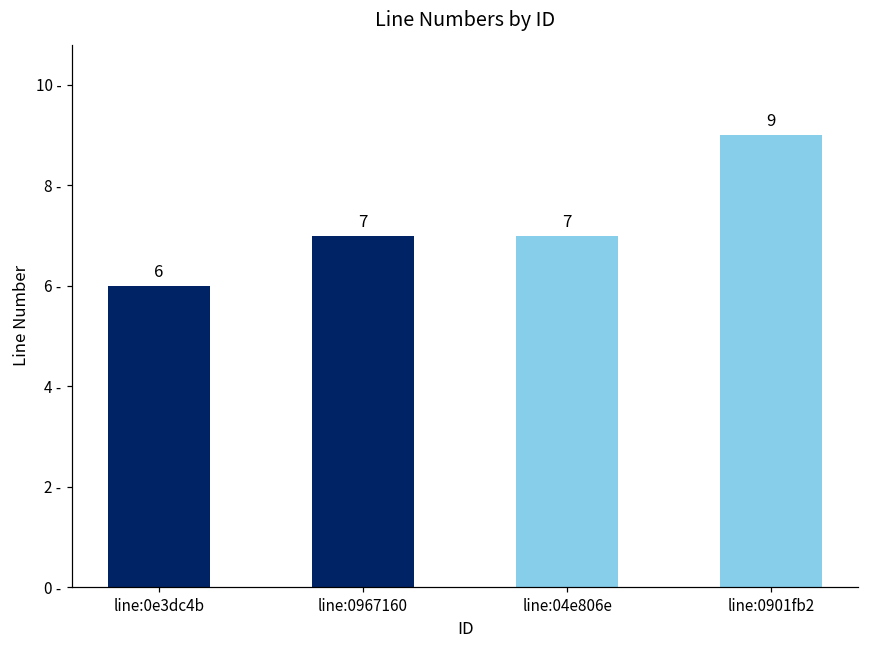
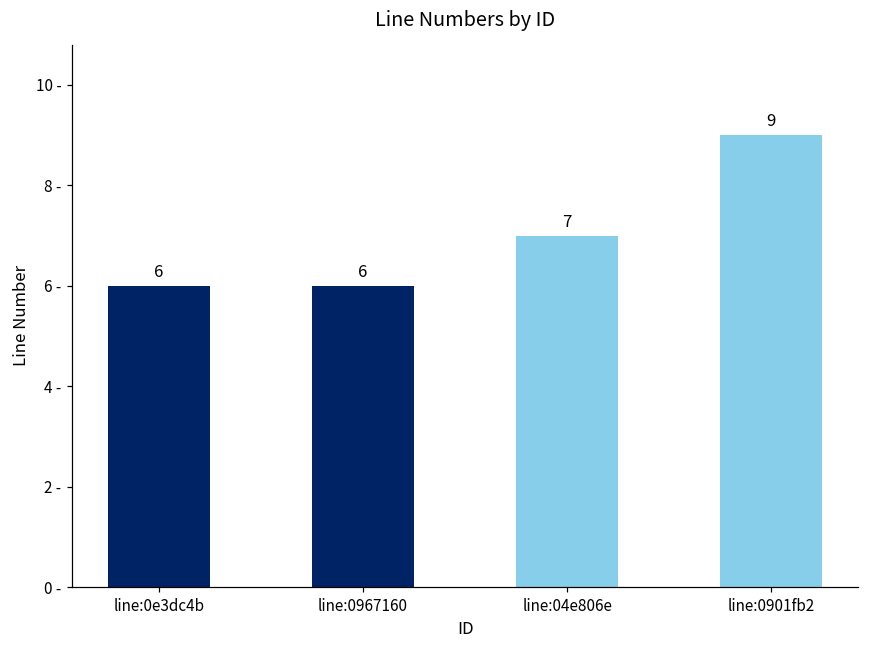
line:0967160: 7 -> 6
